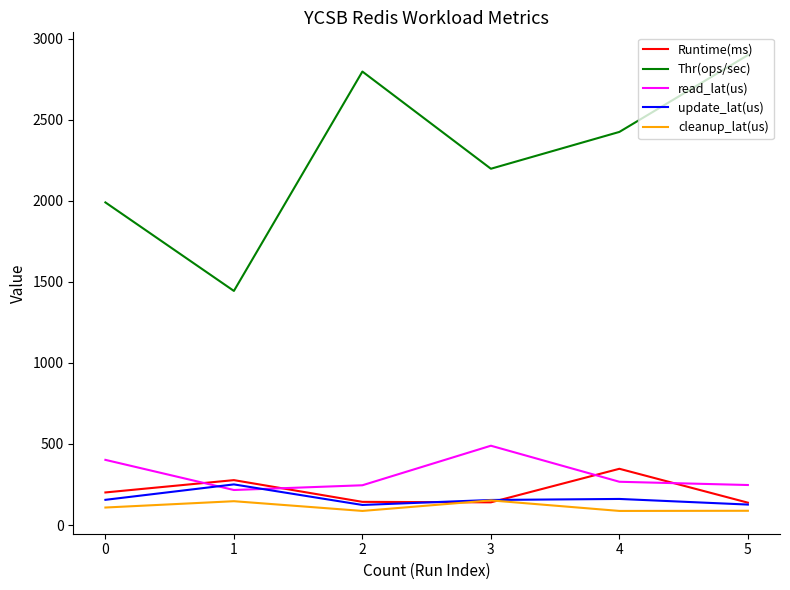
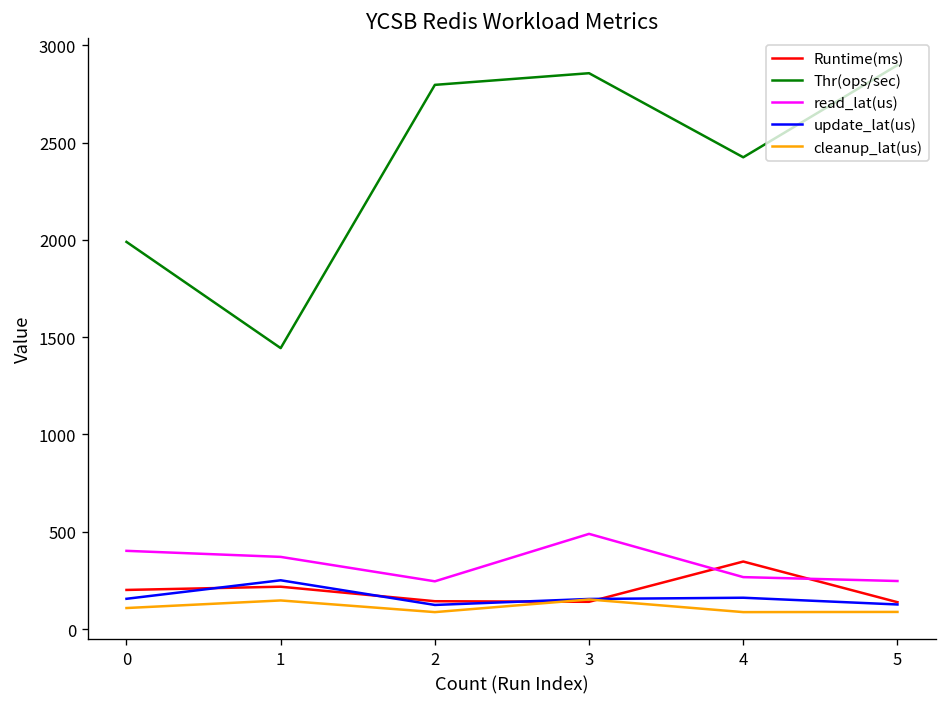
Runtime(ms), 1: 280 -> 220
read_lat(us), 1: 220 -> 370
Thr(ops/sec), 3: 2200 -> 2860
